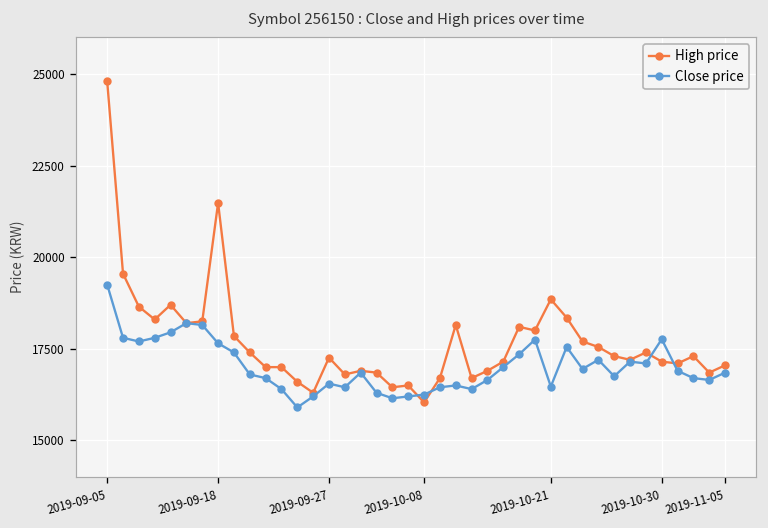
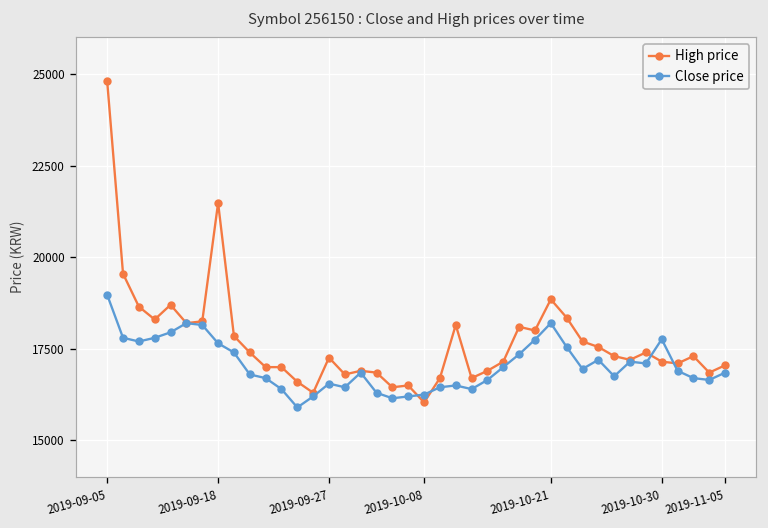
Close price, 2019-09-05: 19300 -> 19000
Close price, 2019-10-21: 16500 -> 18200
